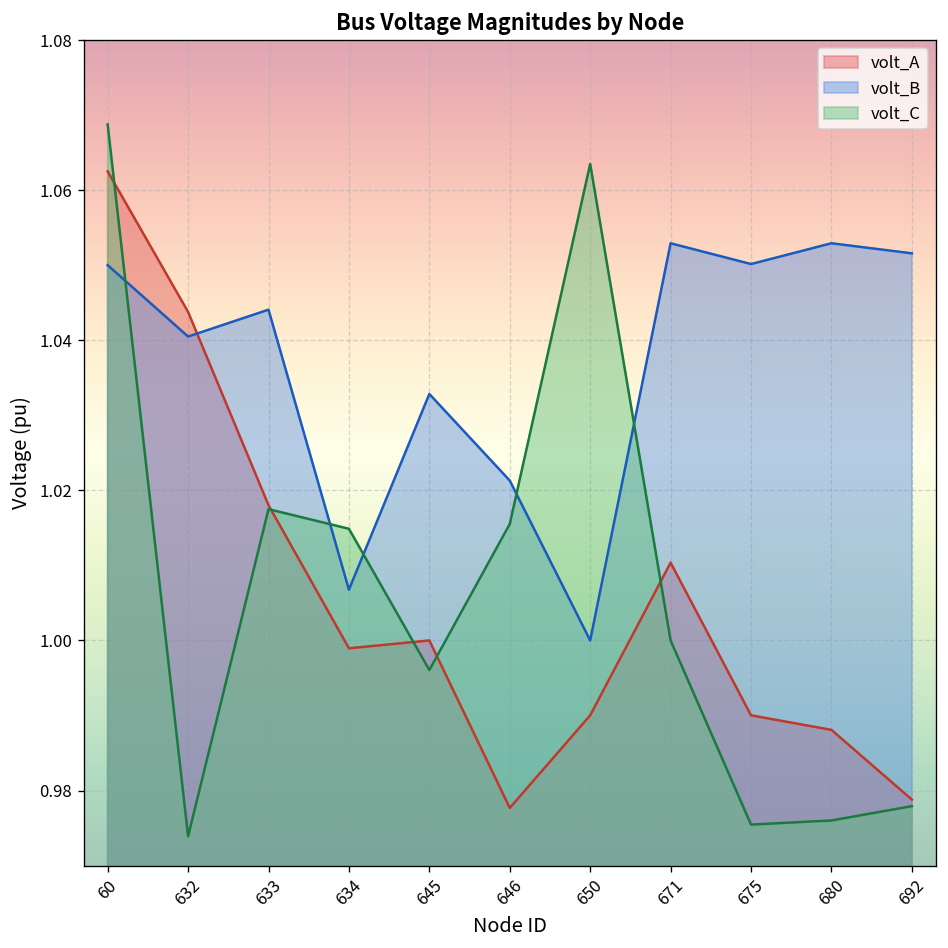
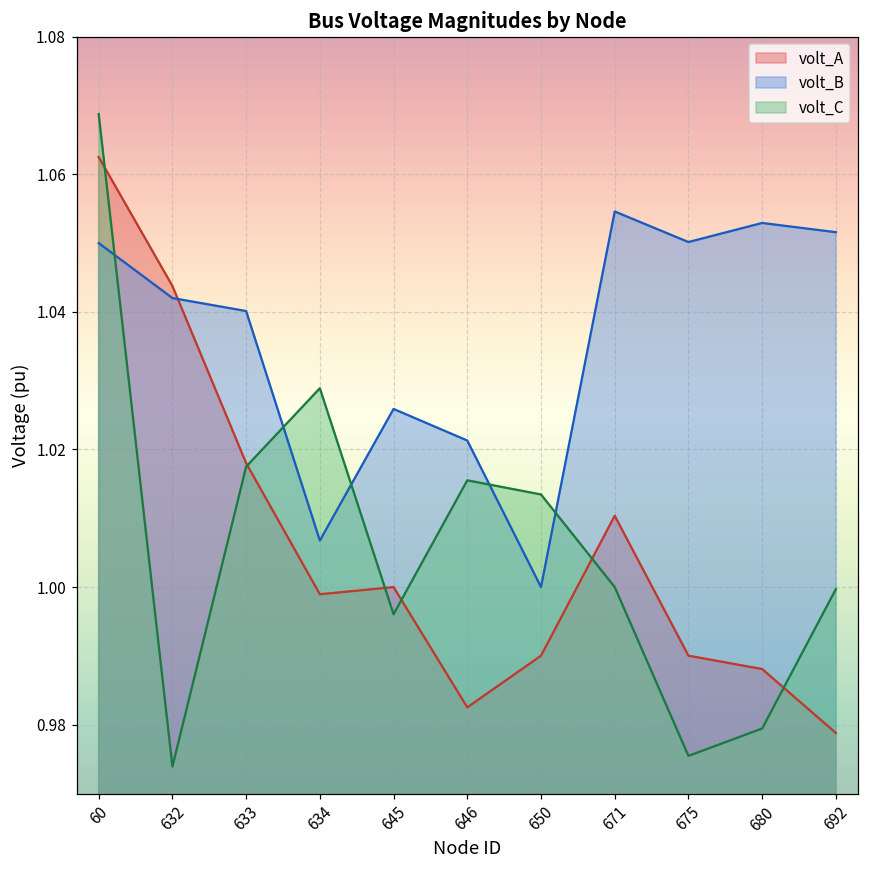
volt_B, 632: 1.040 -> 1.042
volt_B, 633: 1.044 -> 1.040
volt_C, 634: 1.015 -> 1.029
volt_B, 645: 1.033 -> 1.026
volt_A, 646: 0.978 -> 0.983
volt_C, 650: 1.063 -> 1.013
volt_B, 671: 1.053 -> 1.055
volt_C, 680: 0.976 -> 0.979
volt_C, 692: 0.978 -> 1.000
